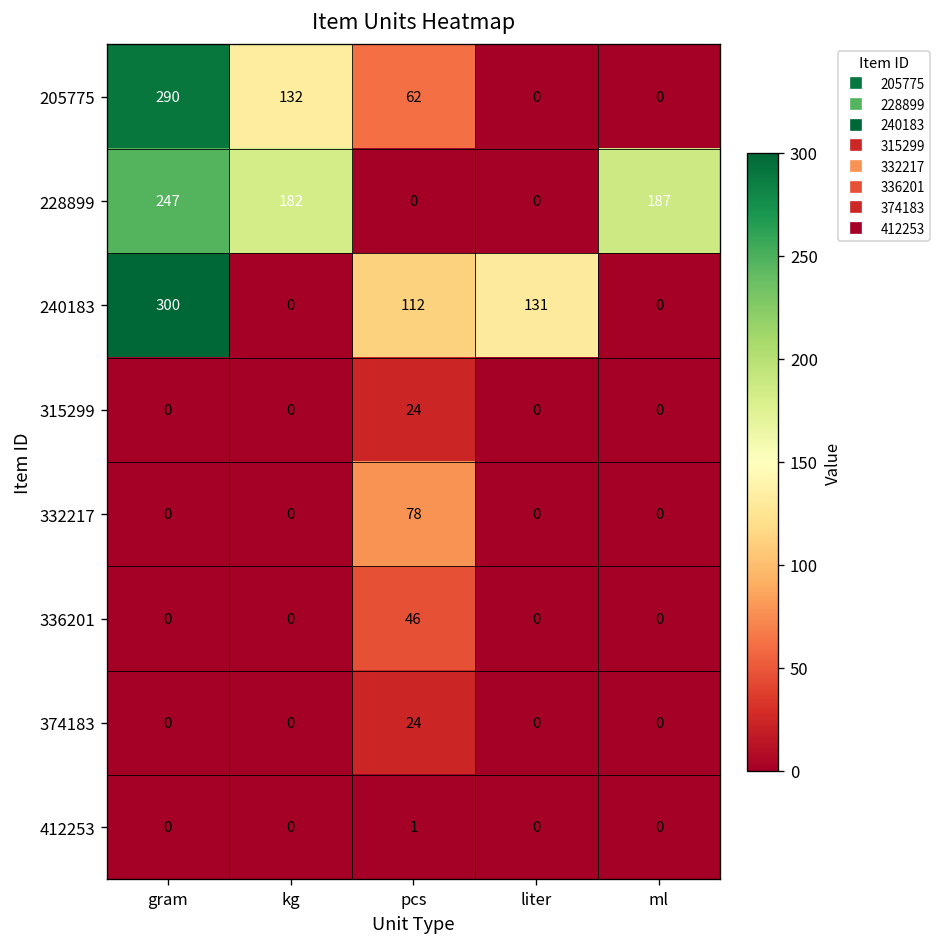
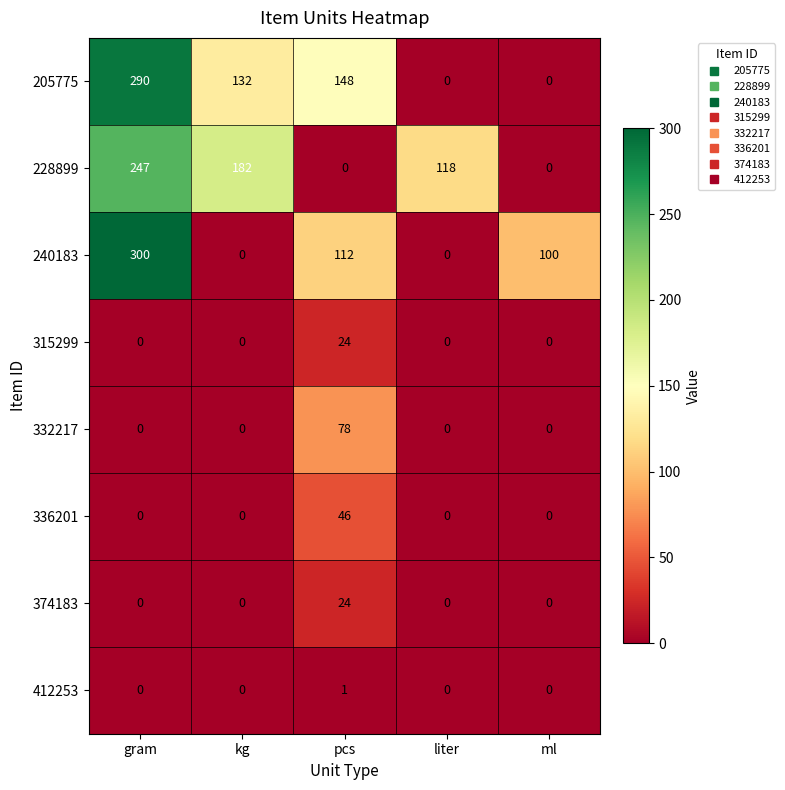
205775, pcs: 62 -> 148
228899, liter: 0 -> 118
228899, ml: 187 -> 0
240183, liter: 131 -> 0
240183, ml: 0 -> 100
